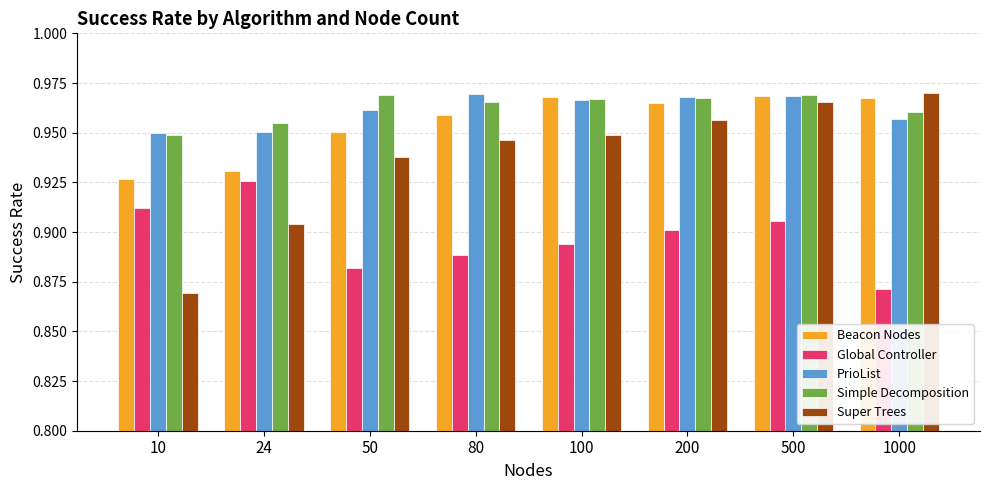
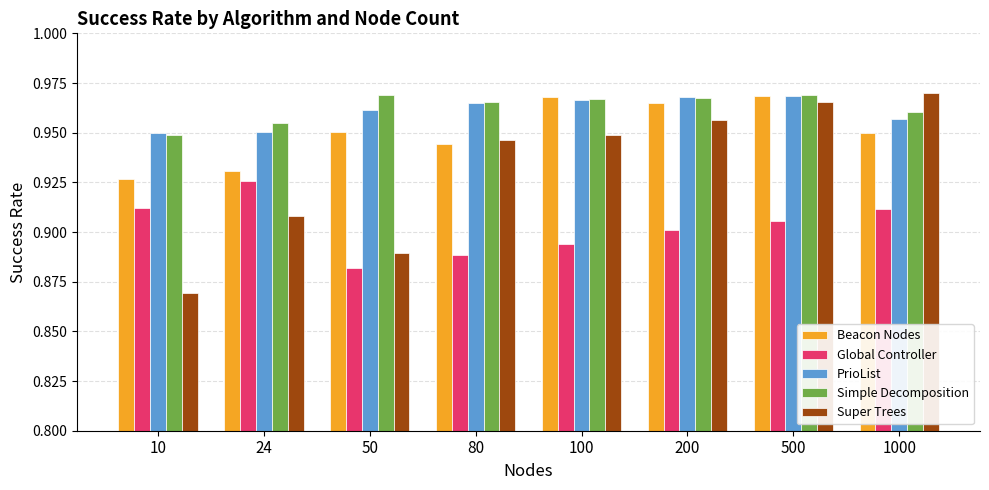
Super Trees, 24: 0.904 -> 0.908
Super Trees, 50: 0.938 -> 0.889
Beacon Nodes, 80: 0.959 -> 0.944
PrioList, 80: 0.969 -> 0.965
Beacon Nodes, 1000: 0.968 -> 0.950
Global Controller, 1000: 0.871 -> 0.912
